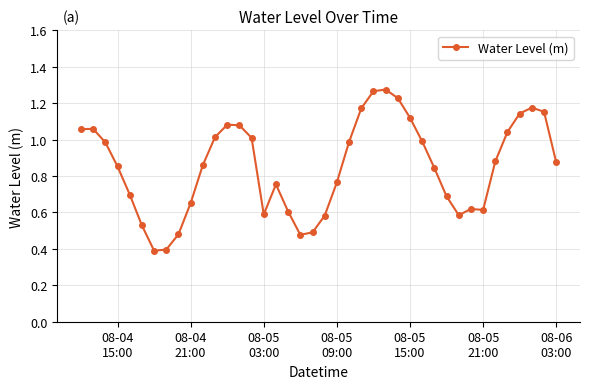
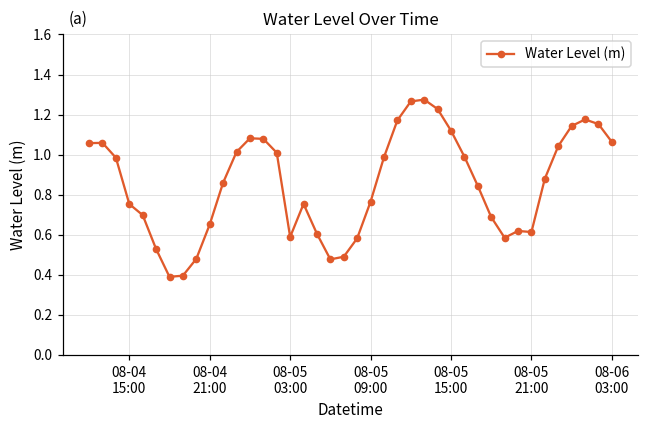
08-04 15:00: 0.85 -> 0.75
08-06 03:00: 0.87 -> 1.06
